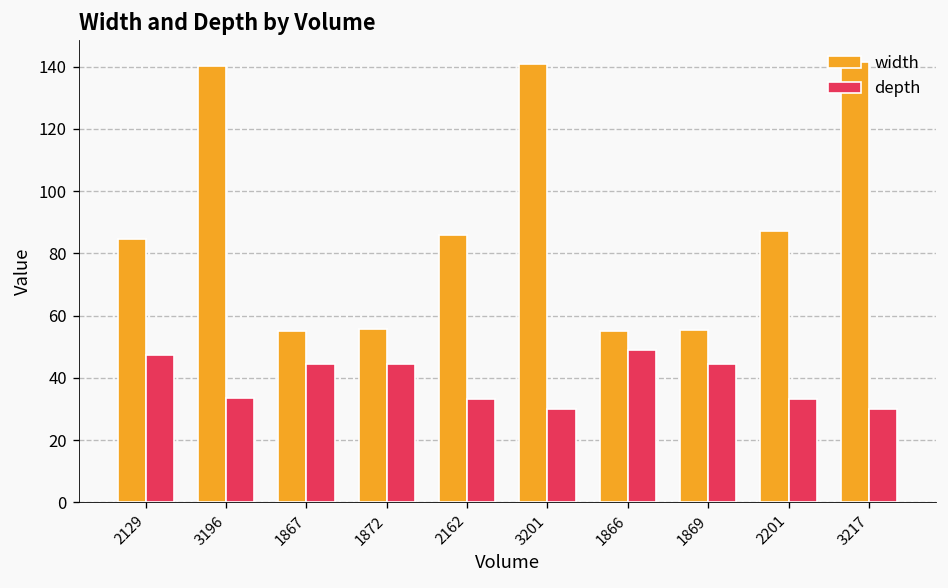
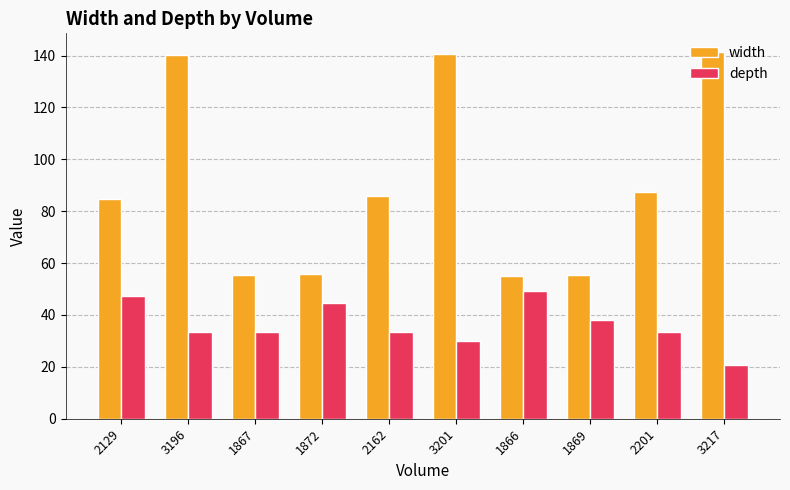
depth, 1867: 45 -> 33
depth, 1869: 45 -> 38
depth, 3217: 30 -> 21
